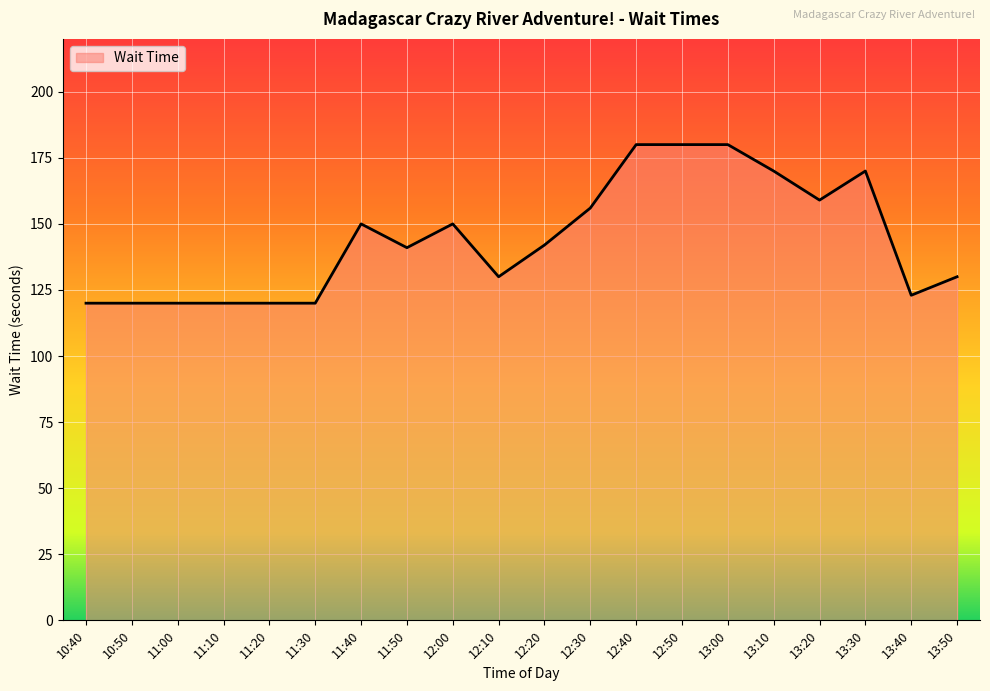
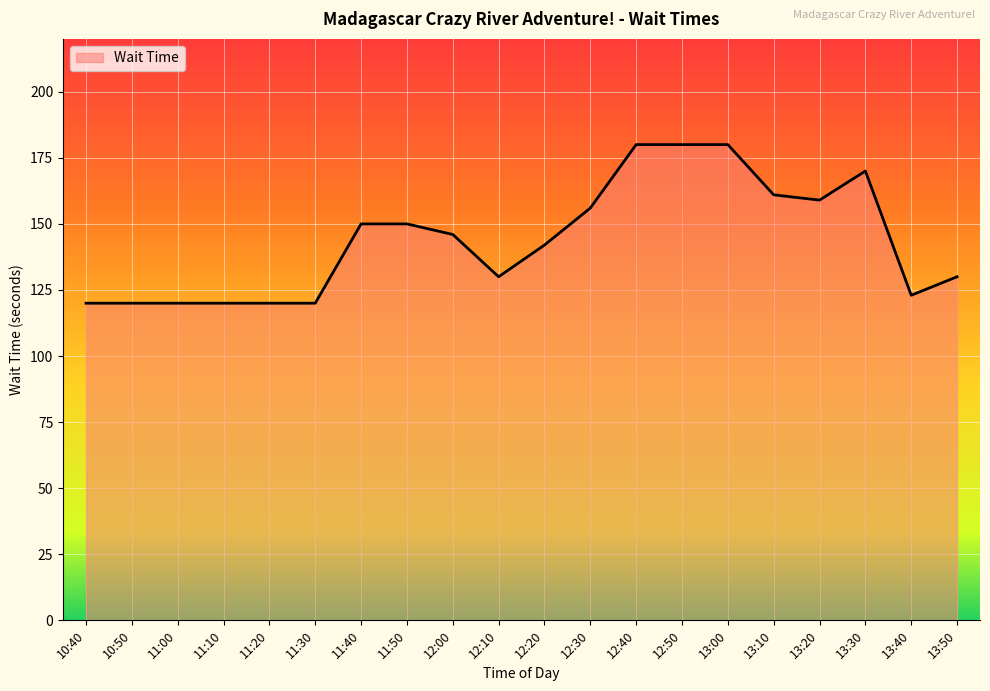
11:50: 141 -> 150
12:00: 150 -> 146
13:10: 170 -> 161
